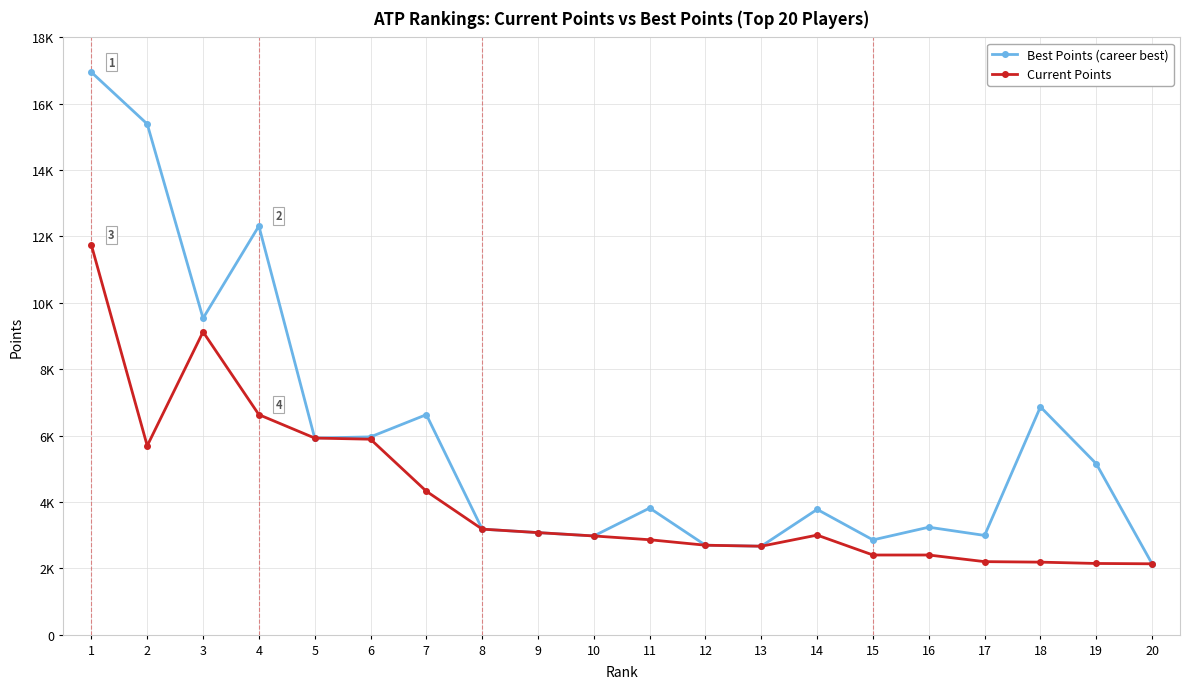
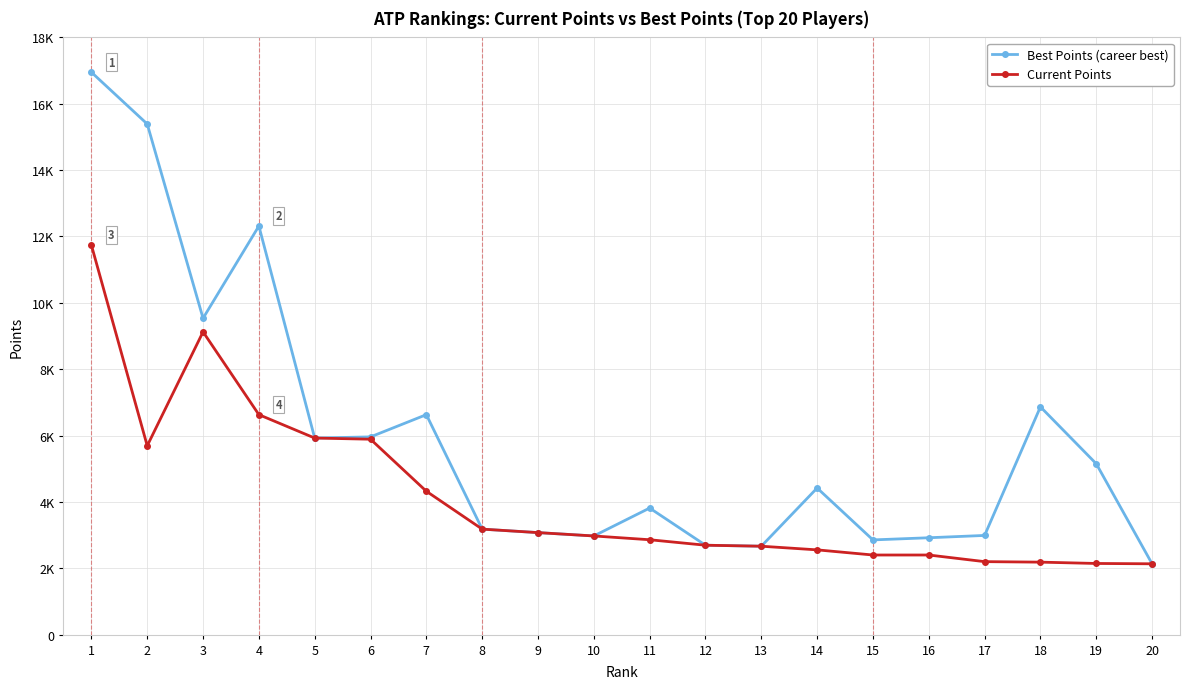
Best Points (career best), 14: 3800 -> 4400
Current Points, 14: 3000 -> 2600
Best Points (career best), 16: 3200 -> 2900
